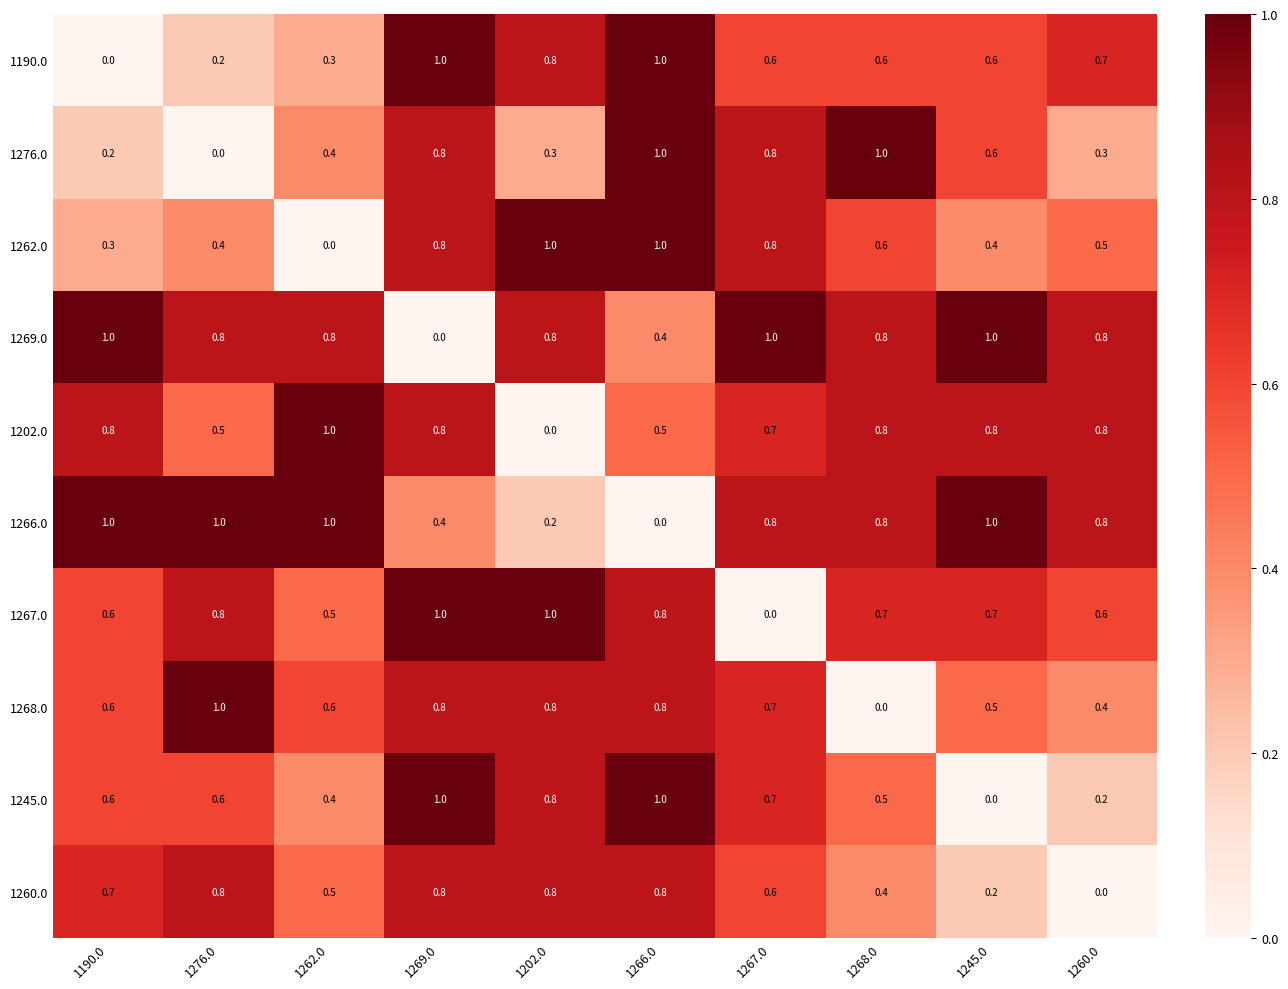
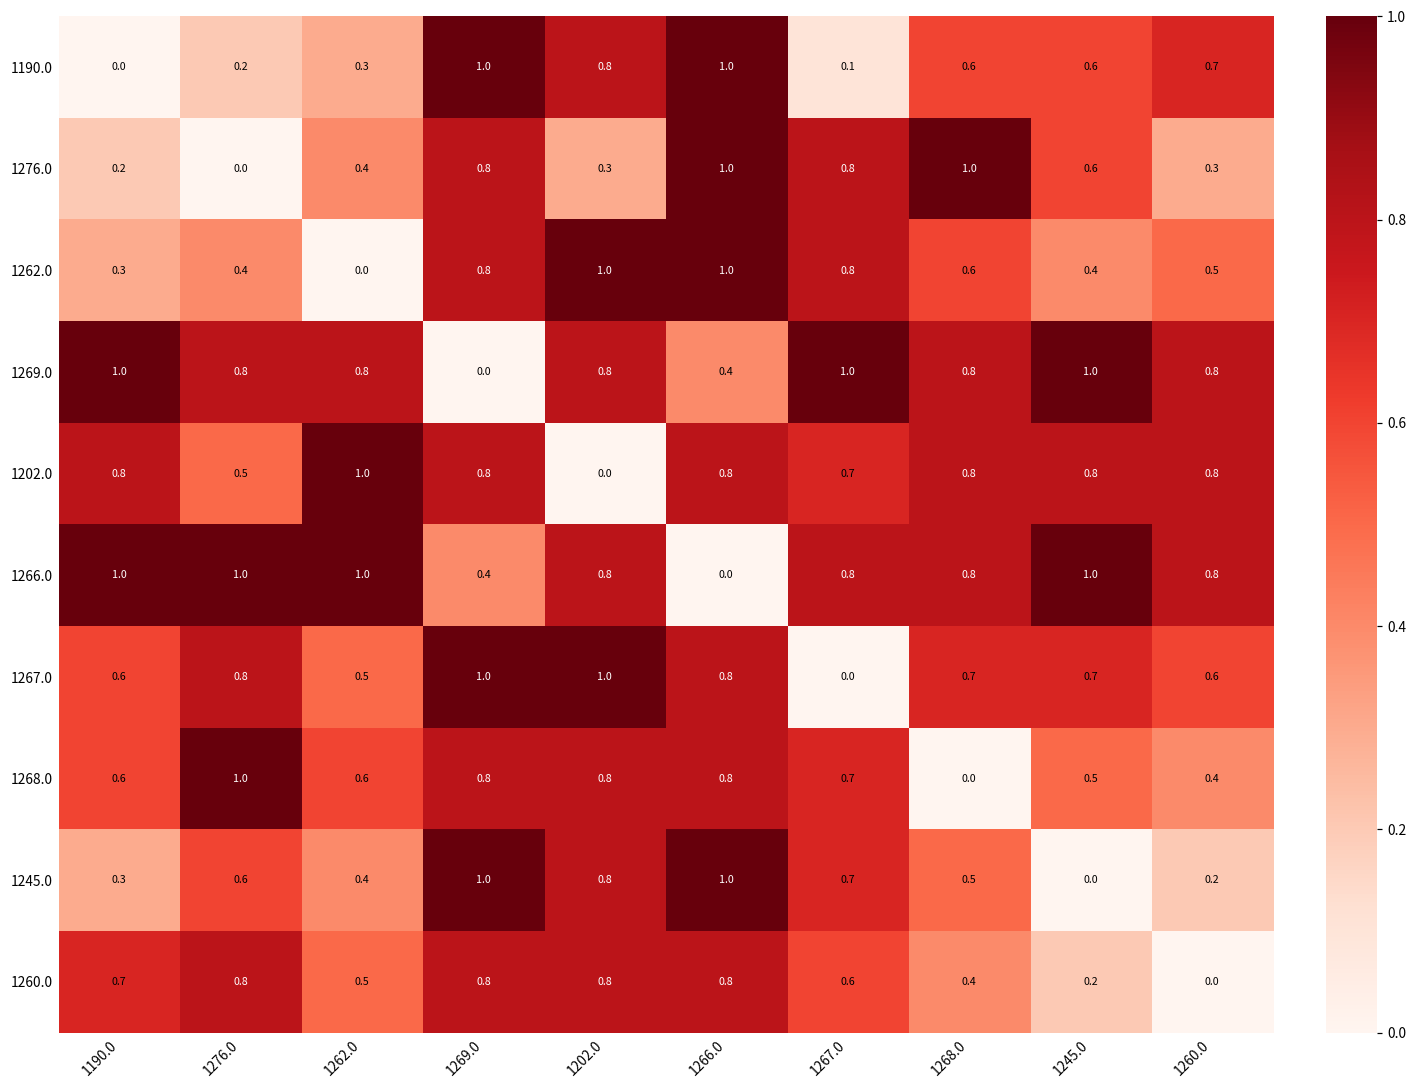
1190.0, 1267.0: 0.6 -> 0.1
1202.0, 1266.0: 0.5 -> 0.8
1266.0, 1202.0: 0.2 -> 0.8
1245.0, 1190.0: 0.6 -> 0.3
